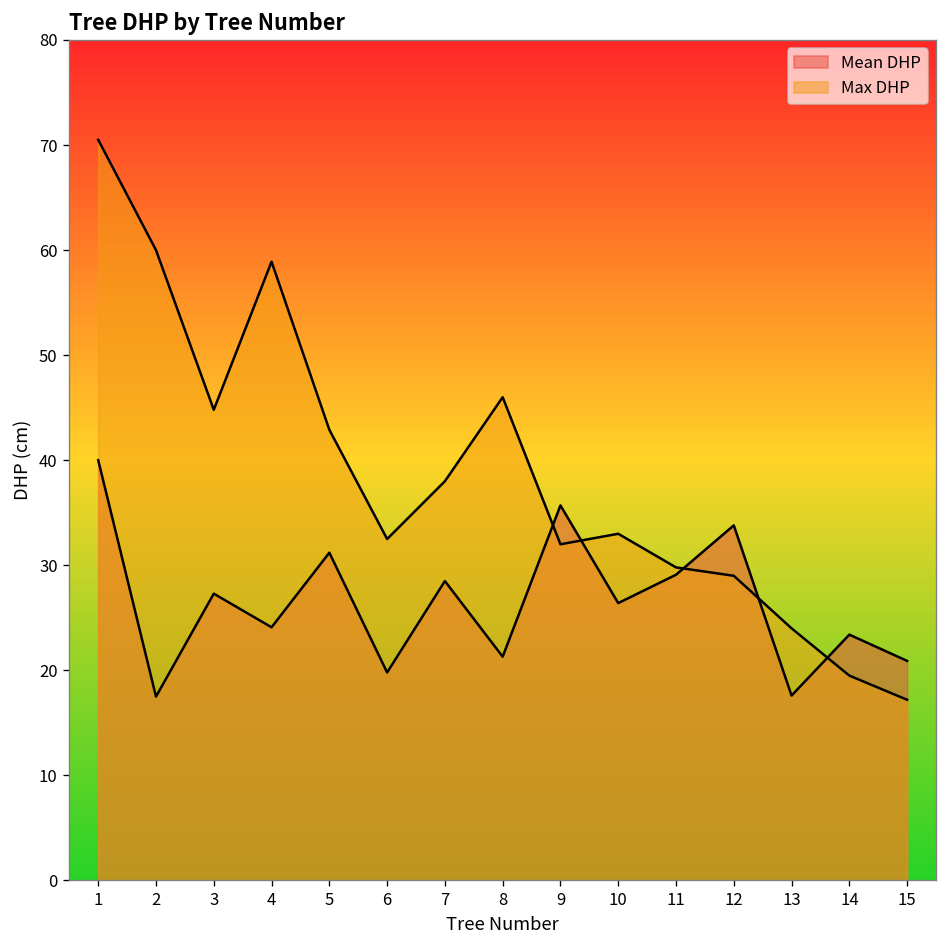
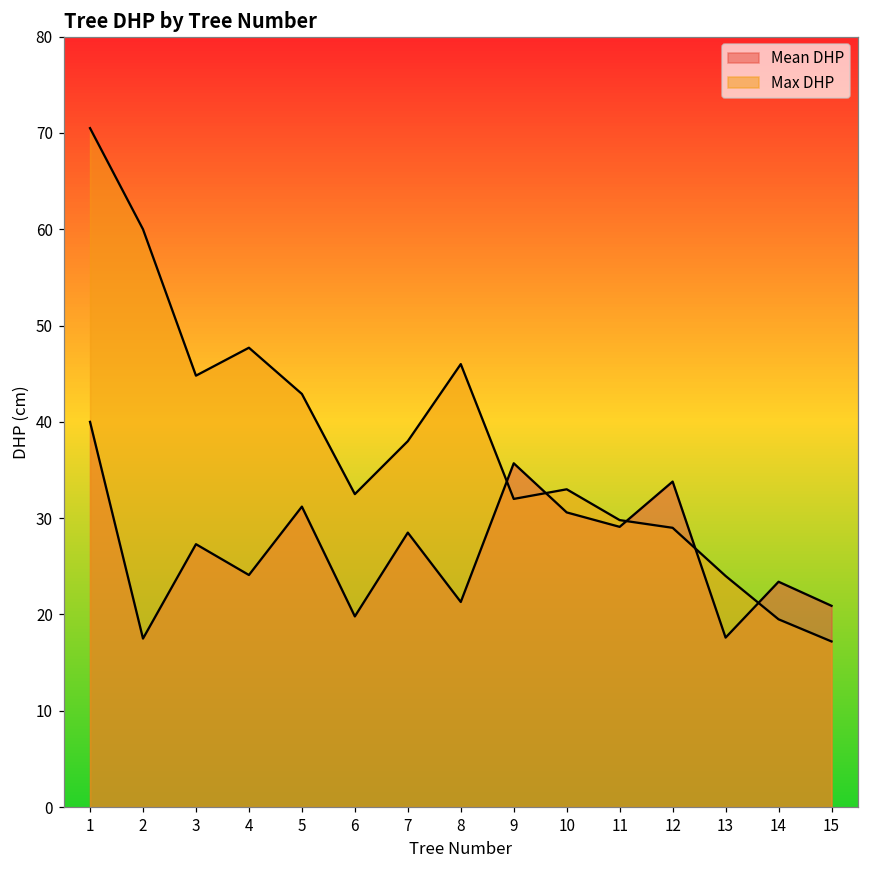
Max DHP, 4: 59 -> 48
Mean DHP, 10: 26 -> 31
